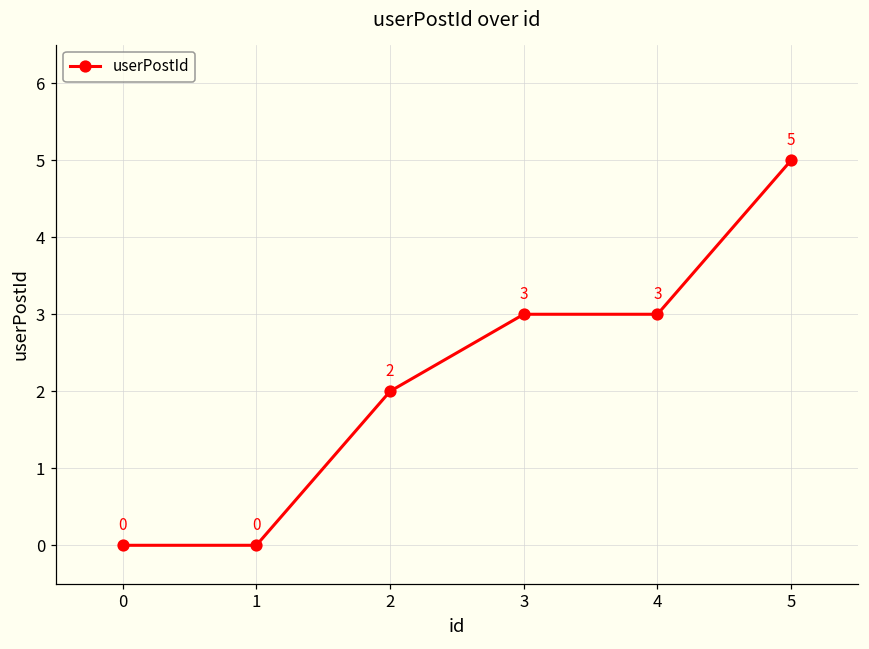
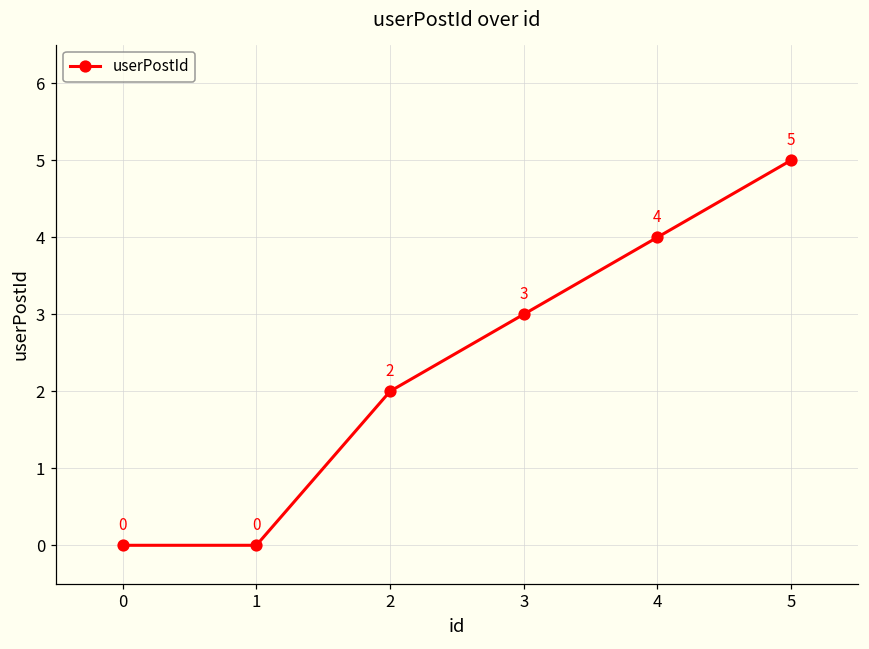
4: 3 -> 4
